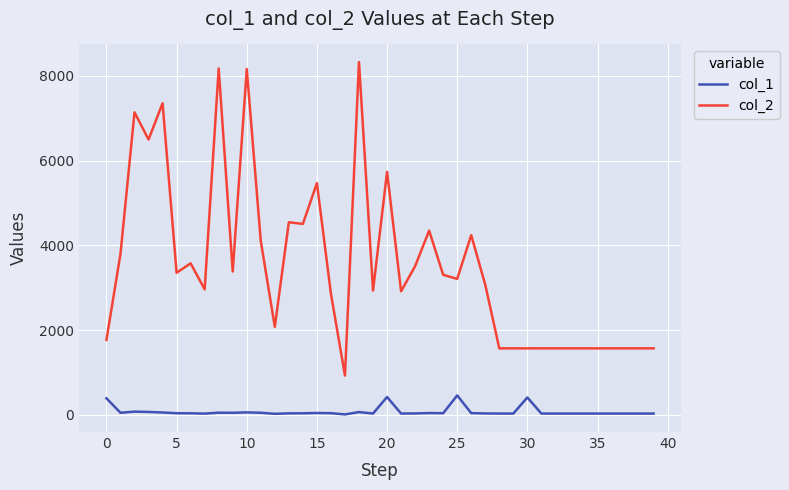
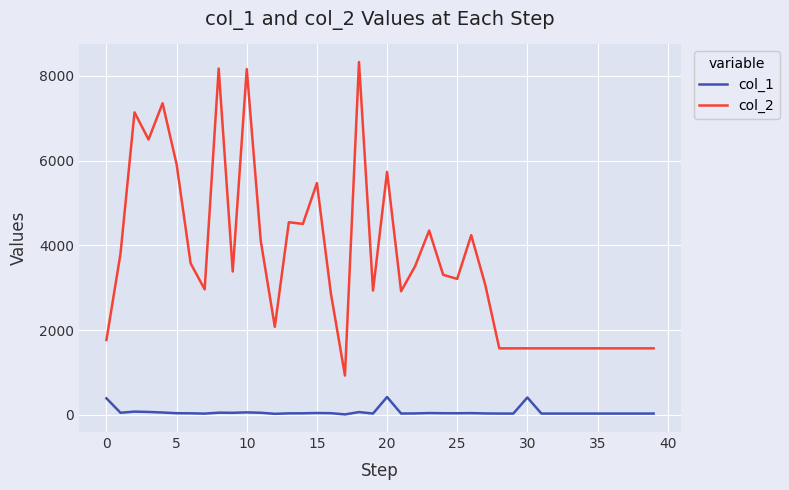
col_2, 5: 3400 -> 5900
col_1, 25: 500 -> 0
